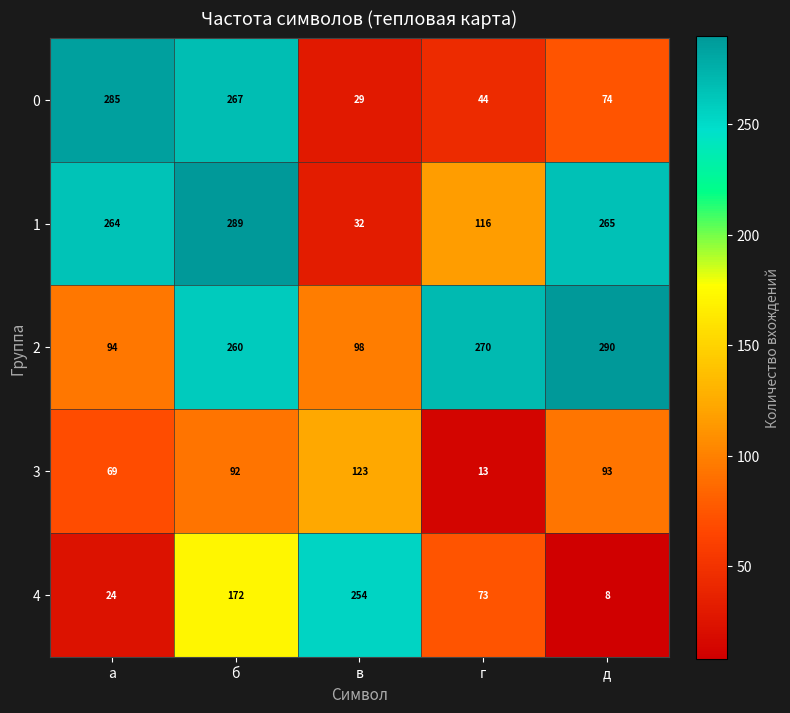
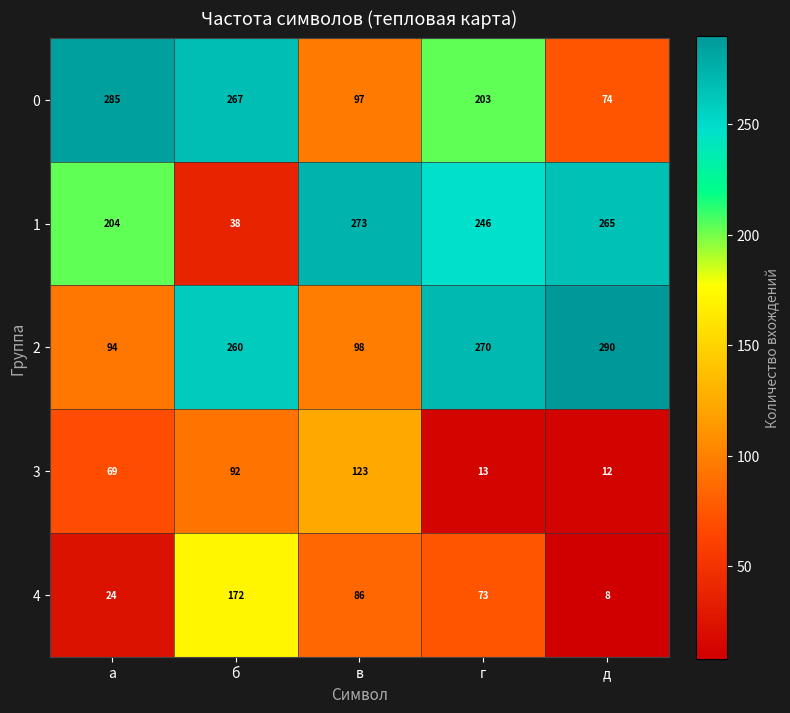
0, в: 29 -> 97
0, г: 44 -> 203
1, а: 264 -> 204
1, б: 289 -> 38
1, в: 32 -> 273
1, г: 116 -> 246
3, д: 93 -> 12
4, в: 254 -> 86
